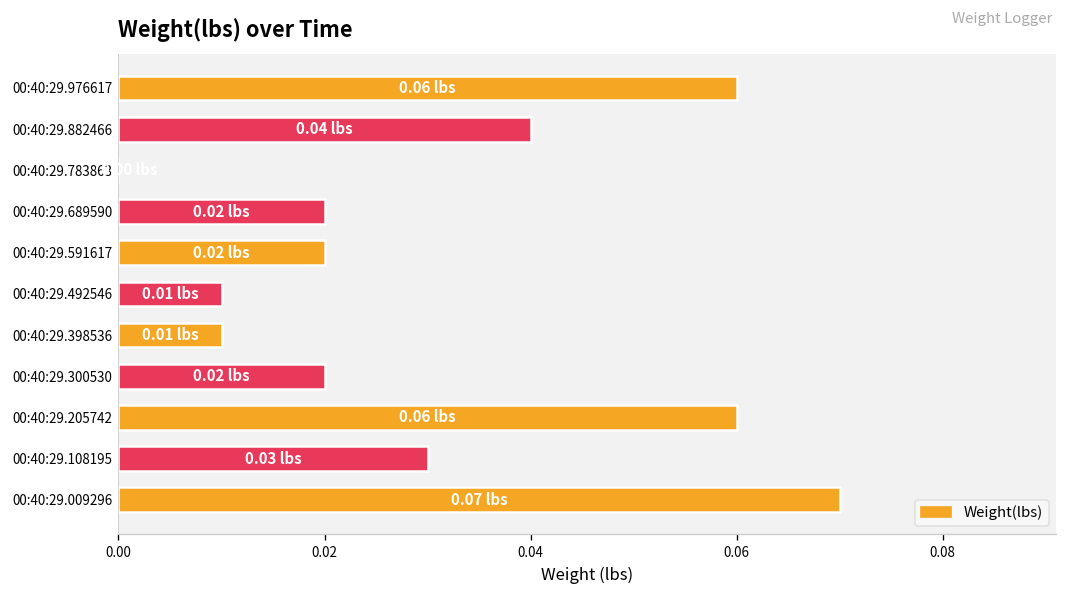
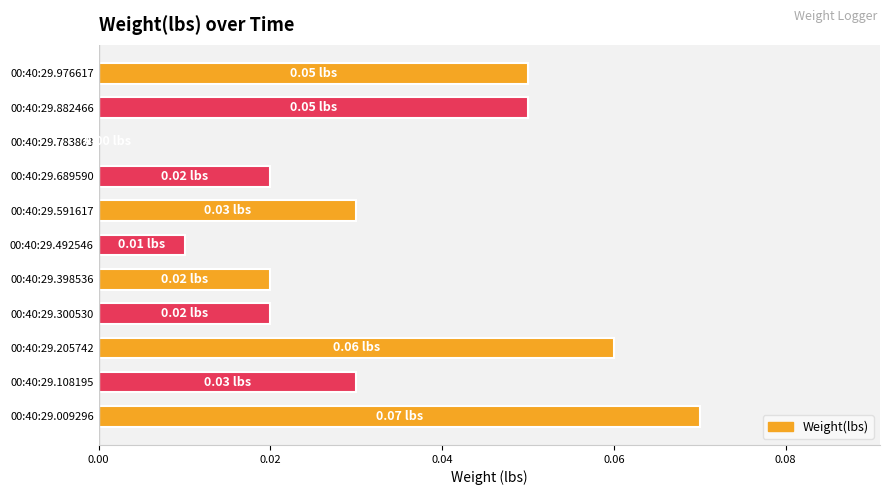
00:40:29.976617: 0.06 -> 0.05
00:40:29.882466: 0.04 -> 0.05
00:40:29.591617: 0.02 -> 0.03
00:40:29.398536: 0.01 -> 0.02
